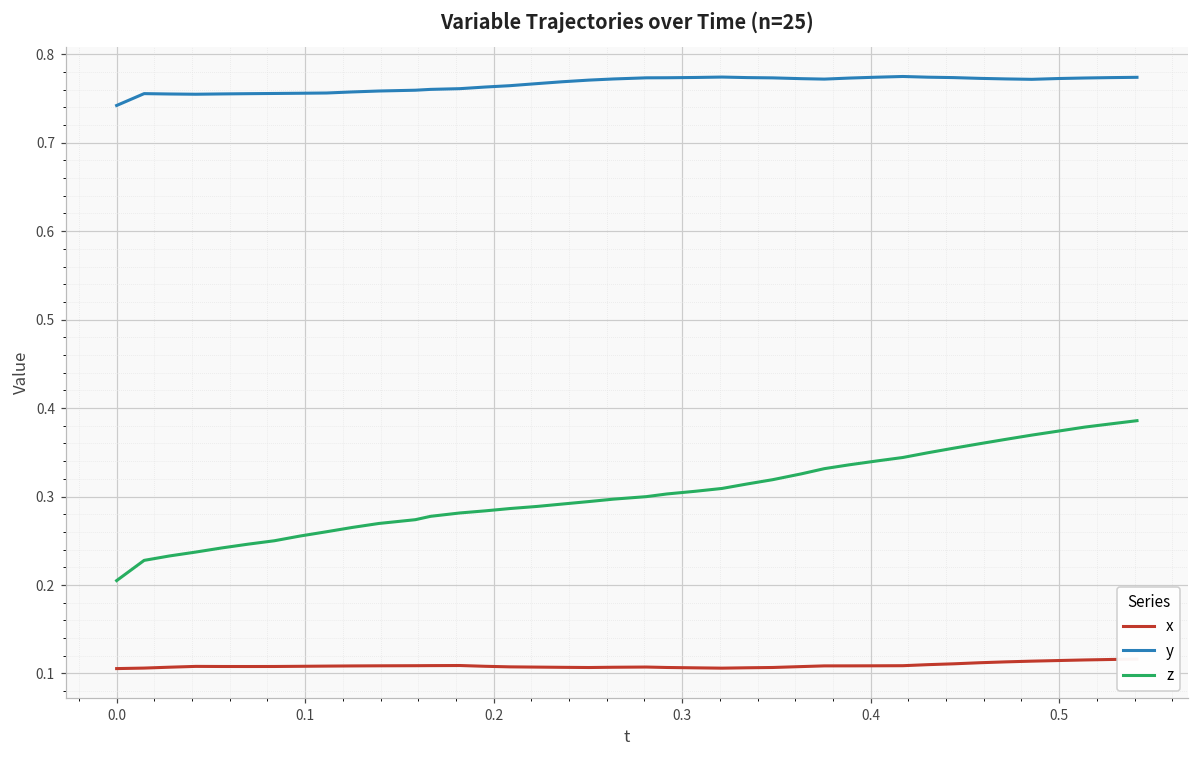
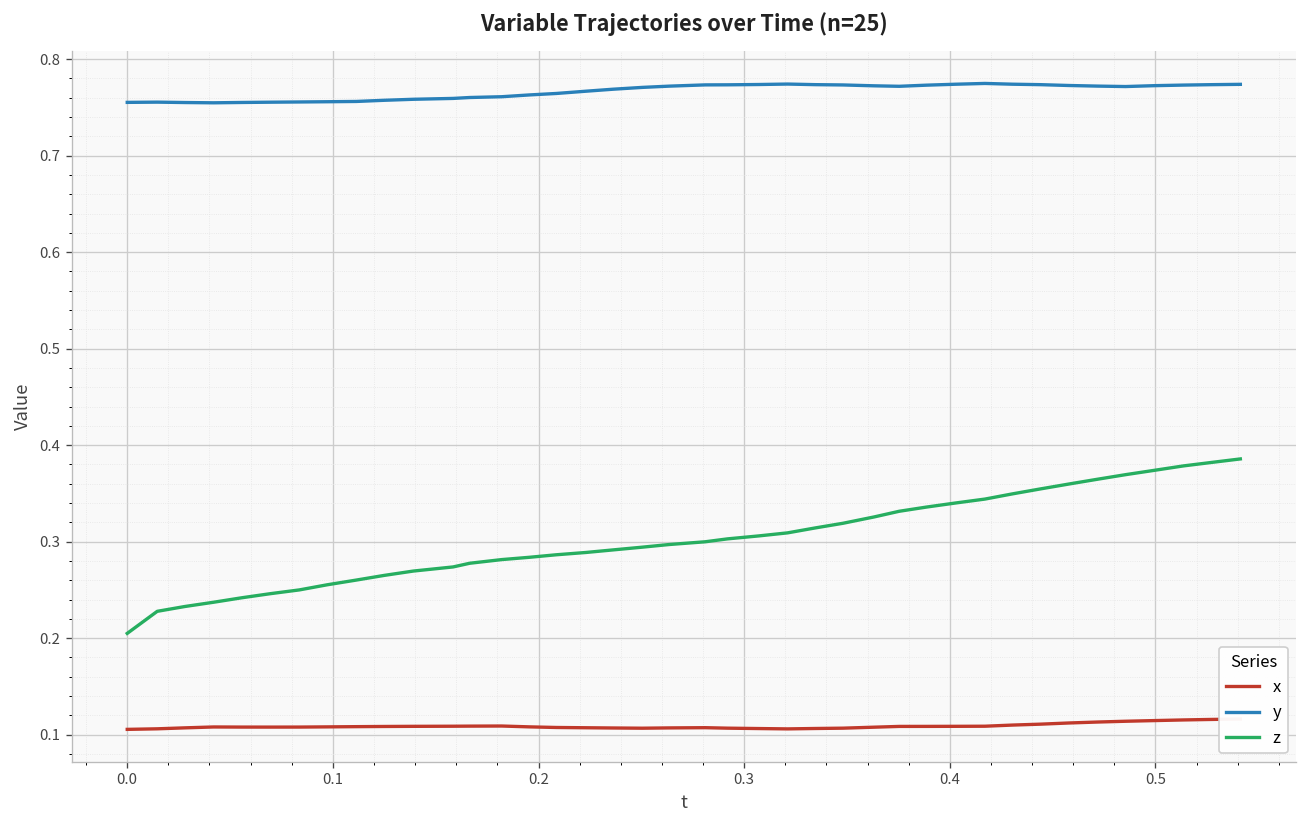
y, 0.0: 0.74 -> 0.76
